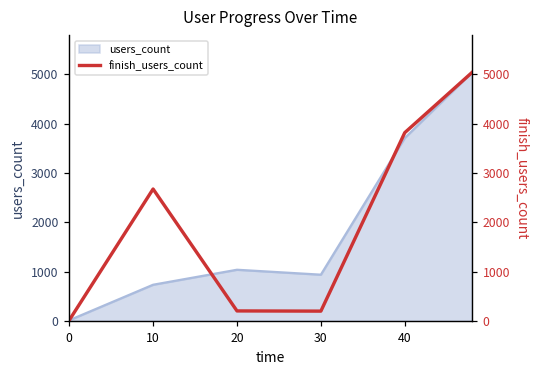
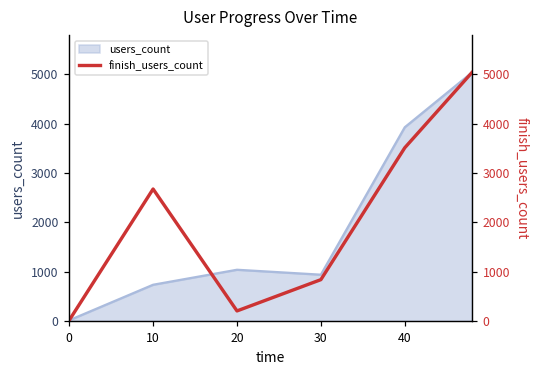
users_count, 40: 3700 -> 3900
finish_users_count, 30: 200 -> 800
finish_users_count, 40: 3800 -> 3500
